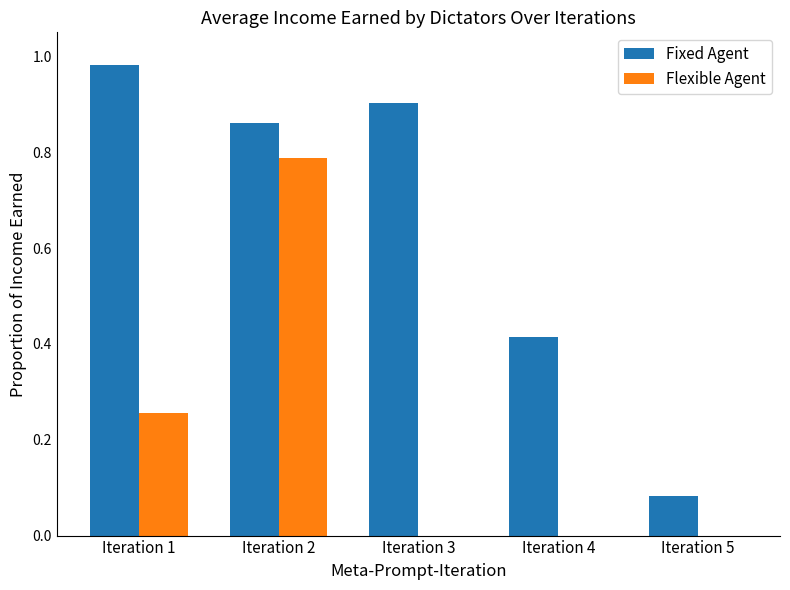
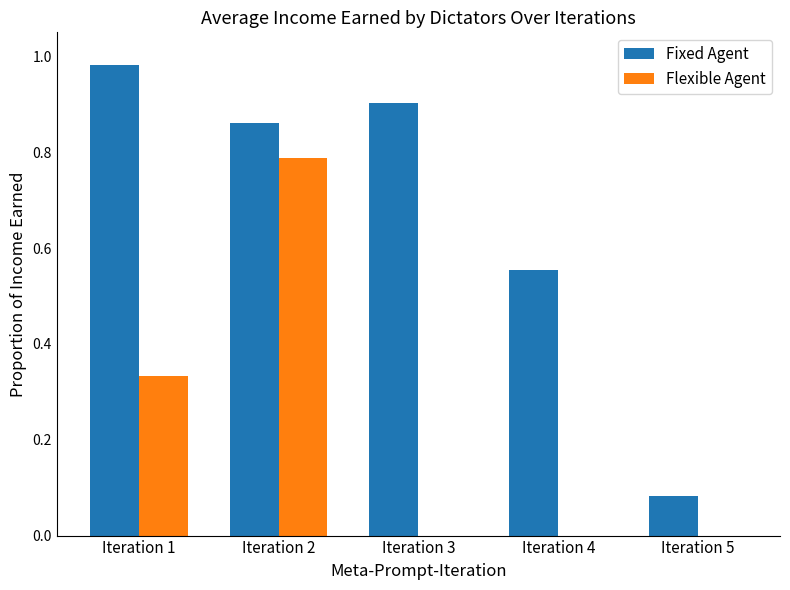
Flexible Agent, Iteration 1: 0.26 -> 0.33
Fixed Agent, Iteration 4: 0.41 -> 0.55
